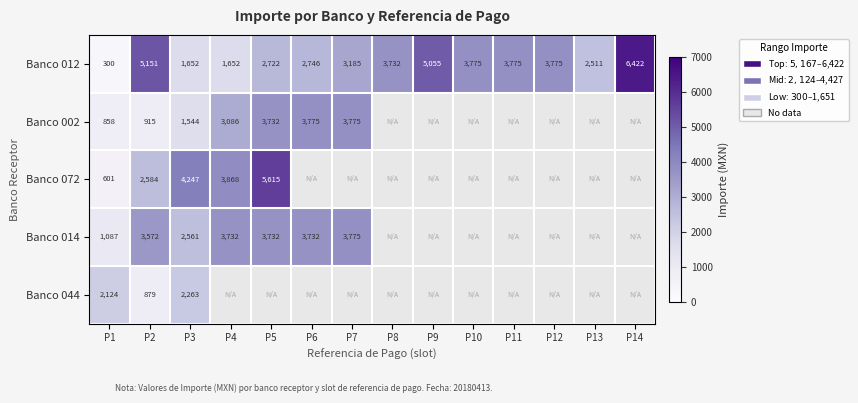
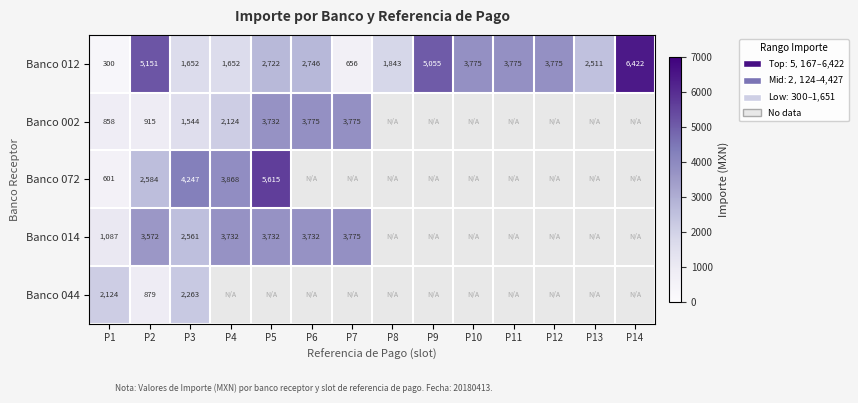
Banco 012, P7: 3,185 -> 656
Banco 012, P8: 3,732 -> 1,843
Banco 002, P4: 3,086 -> 2,124
